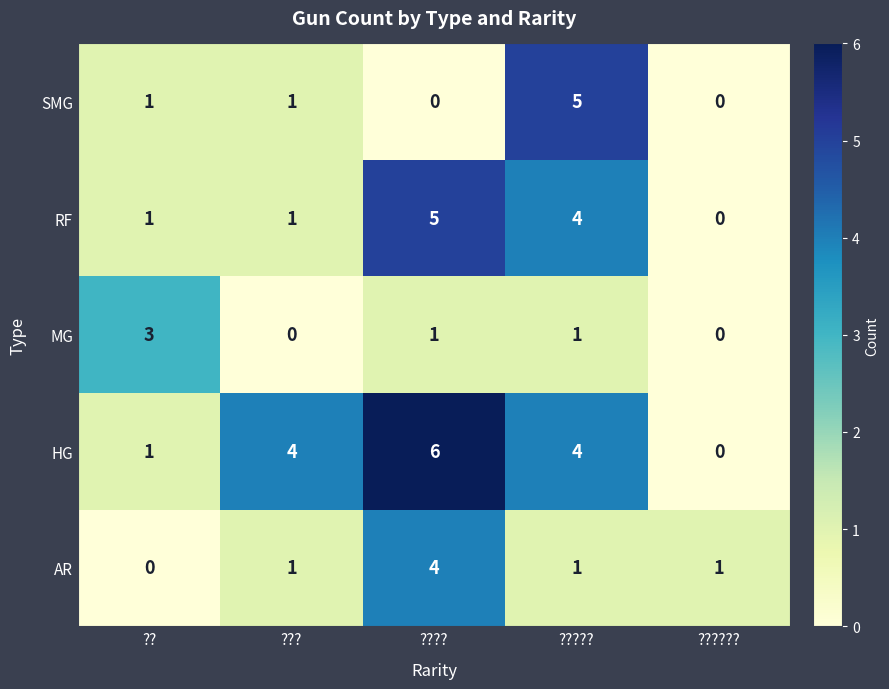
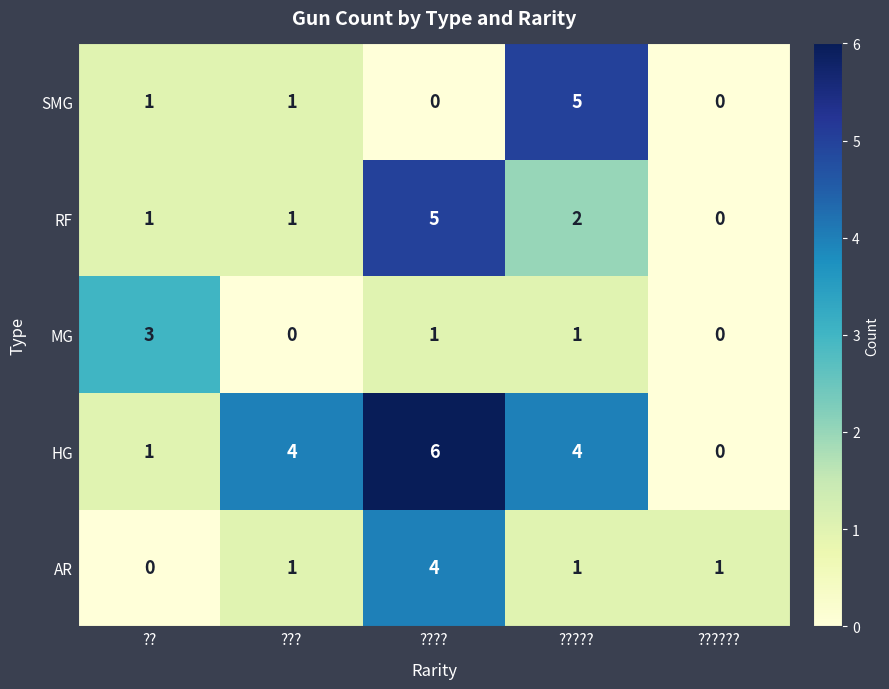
RF, ?????: 4 -> 2
